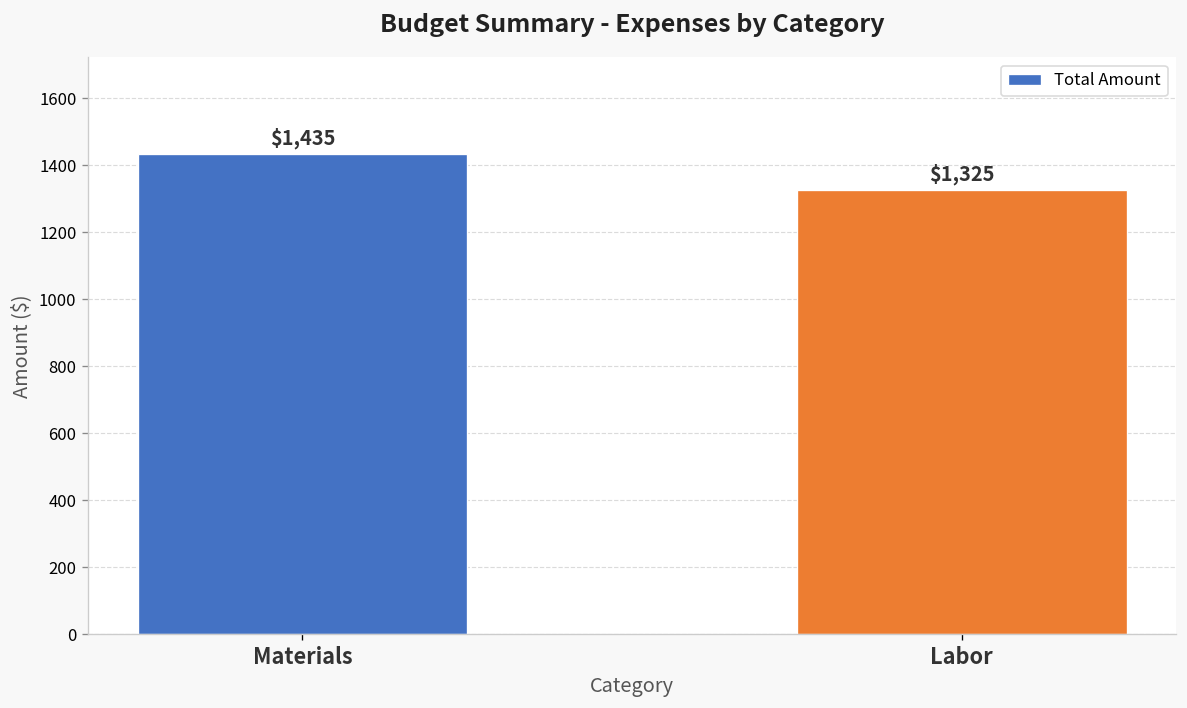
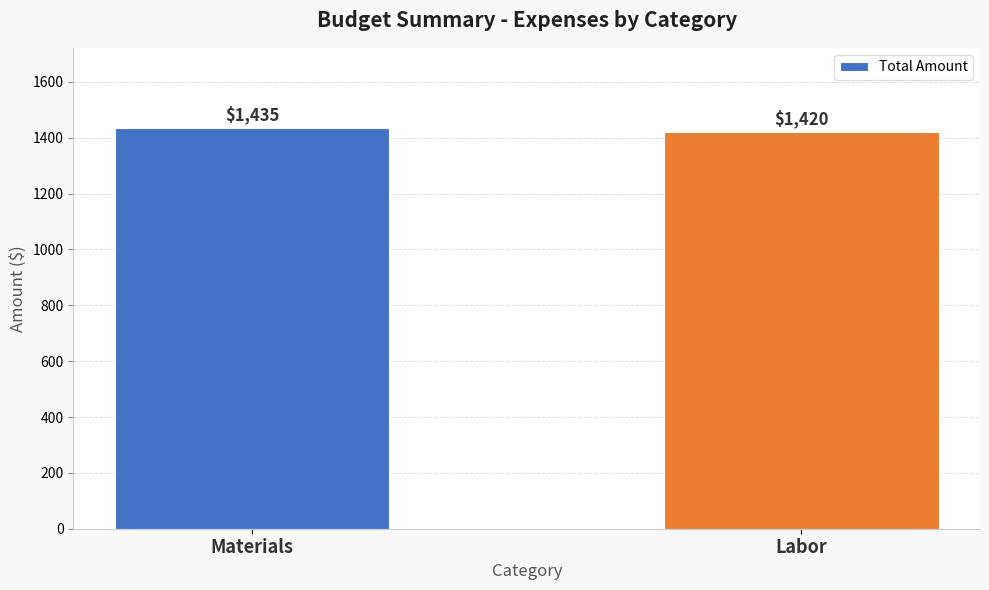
Labor: $1,325 -> $1,420
